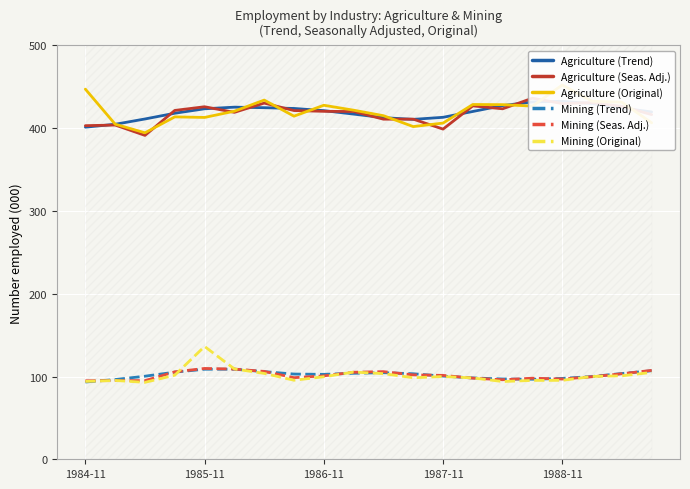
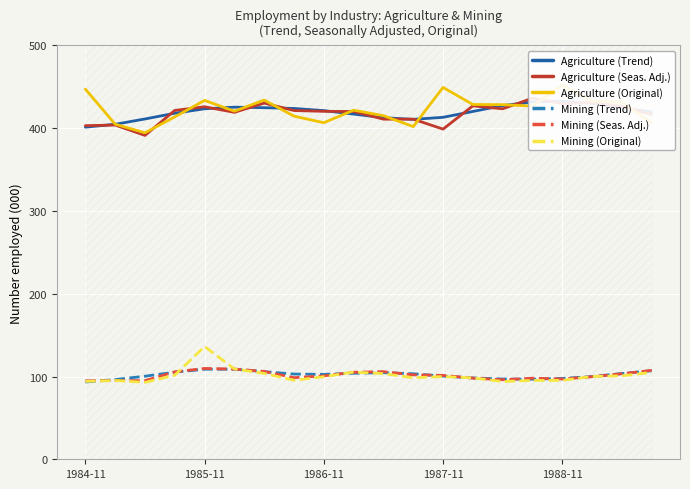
Agriculture (Original), 1985-11: 410 -> 430
Agriculture (Original), 1986-11: 430 -> 410
Agriculture (Original), 1987-11: 410 -> 450
